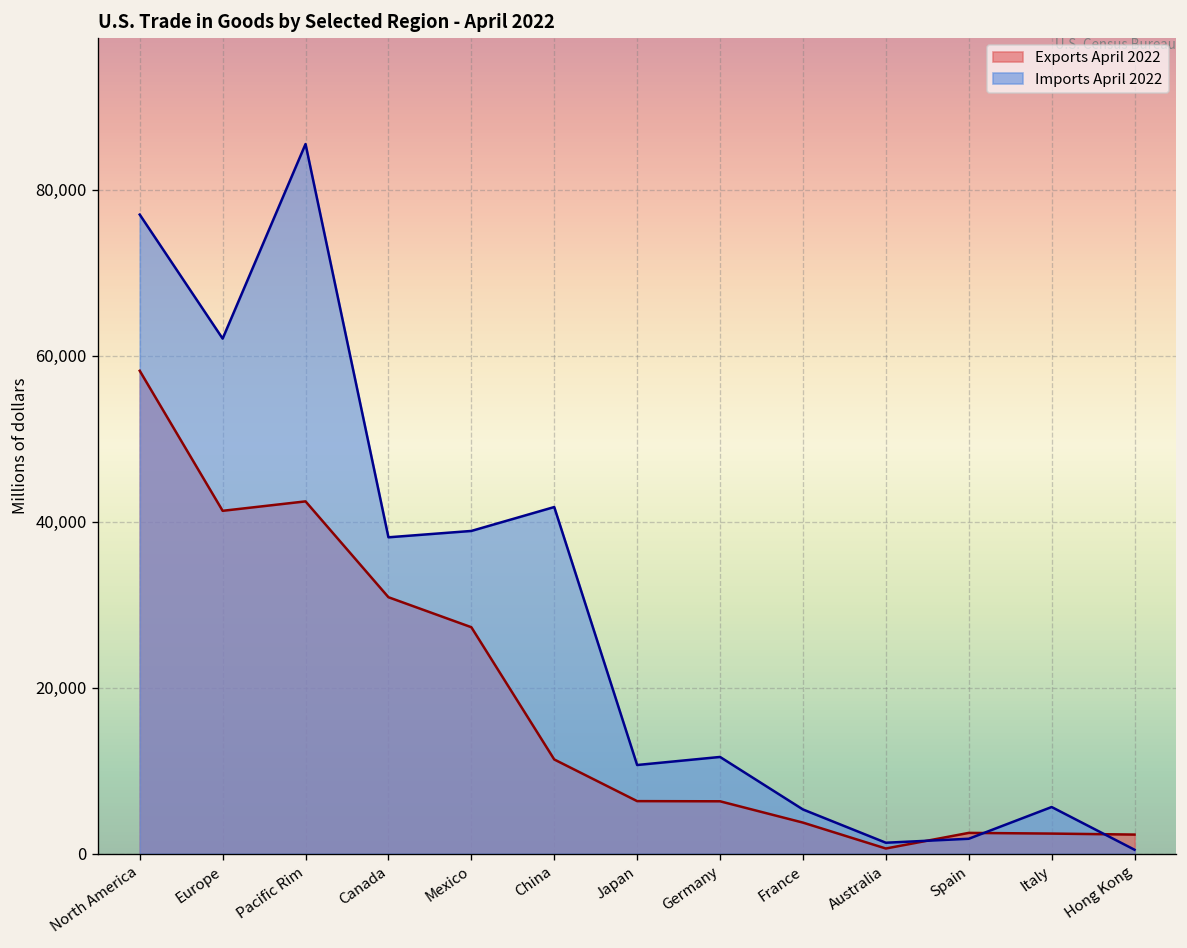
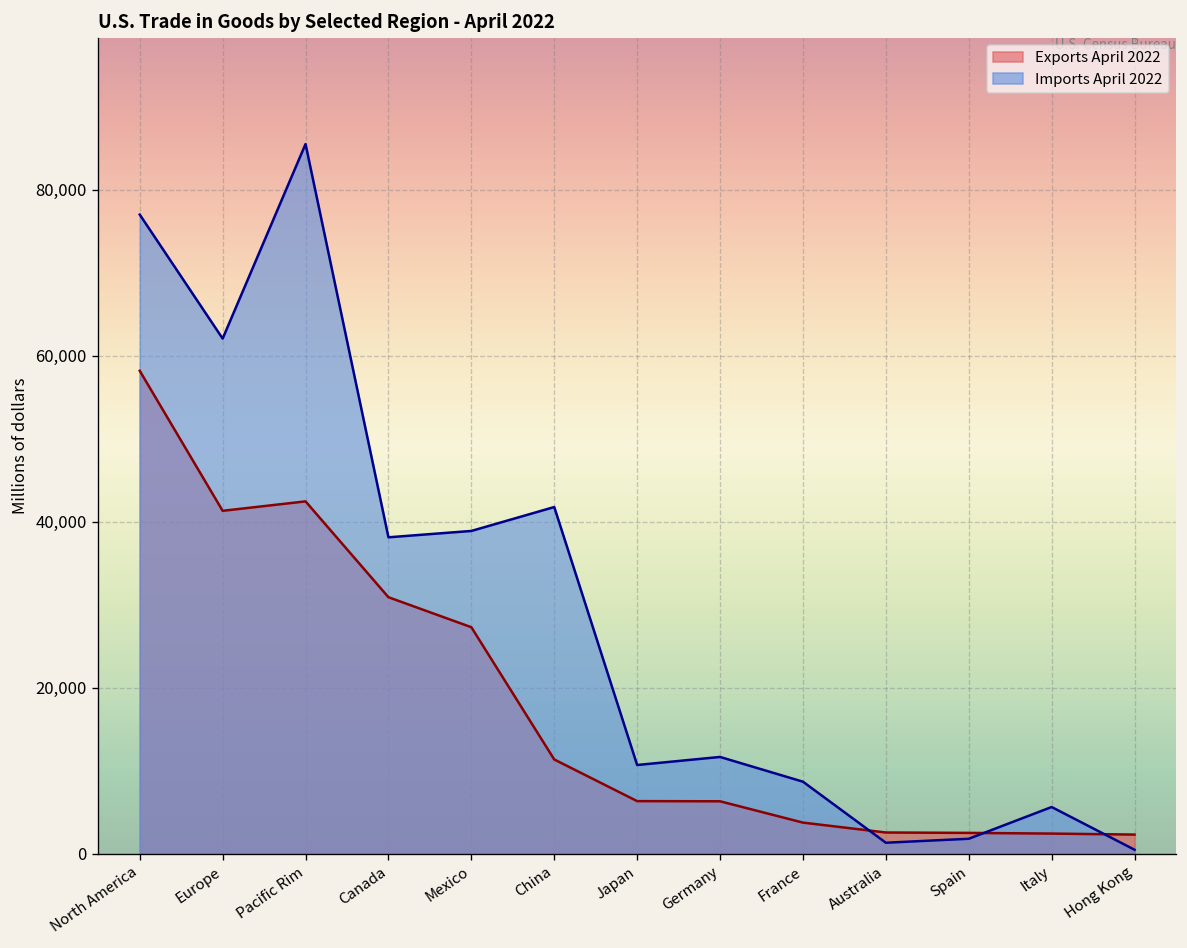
Imports April 2022, France: 5,000 -> 9,000
Exports April 2022, Australia: 1,000 -> 3,000
